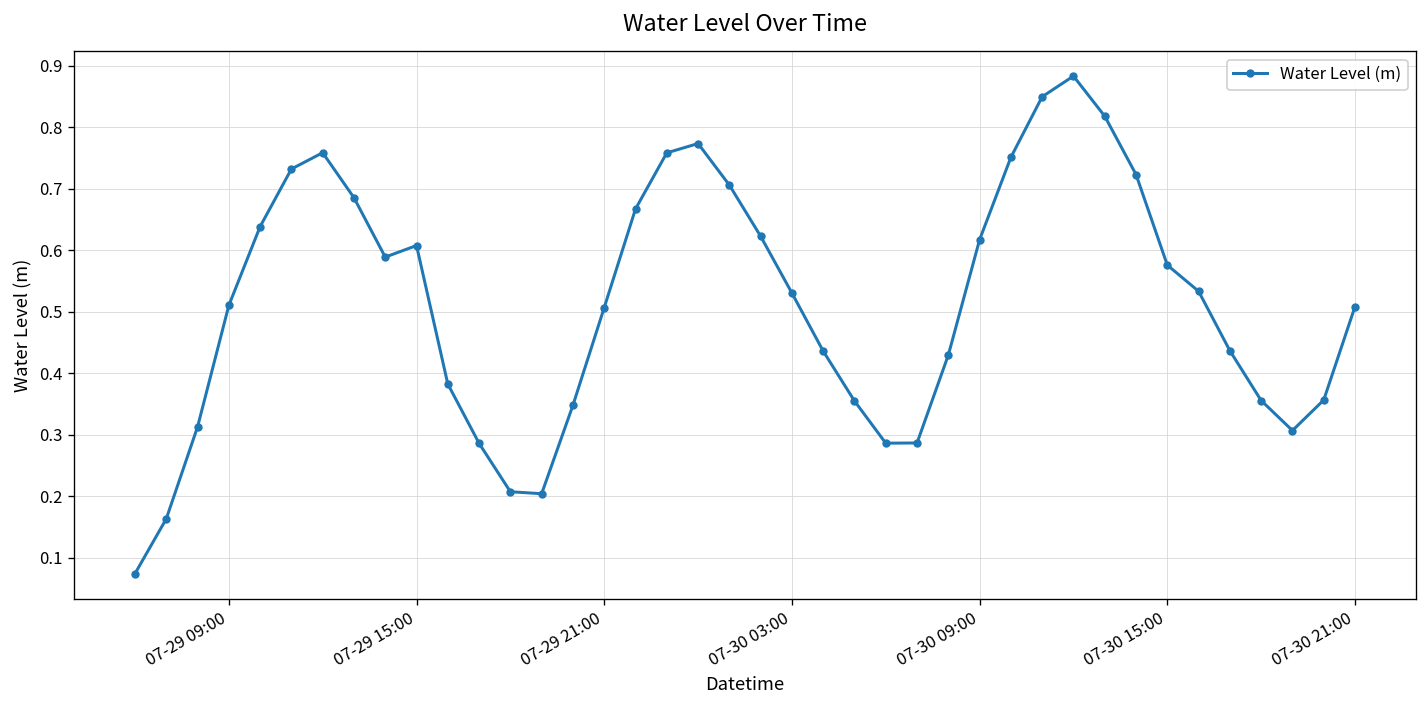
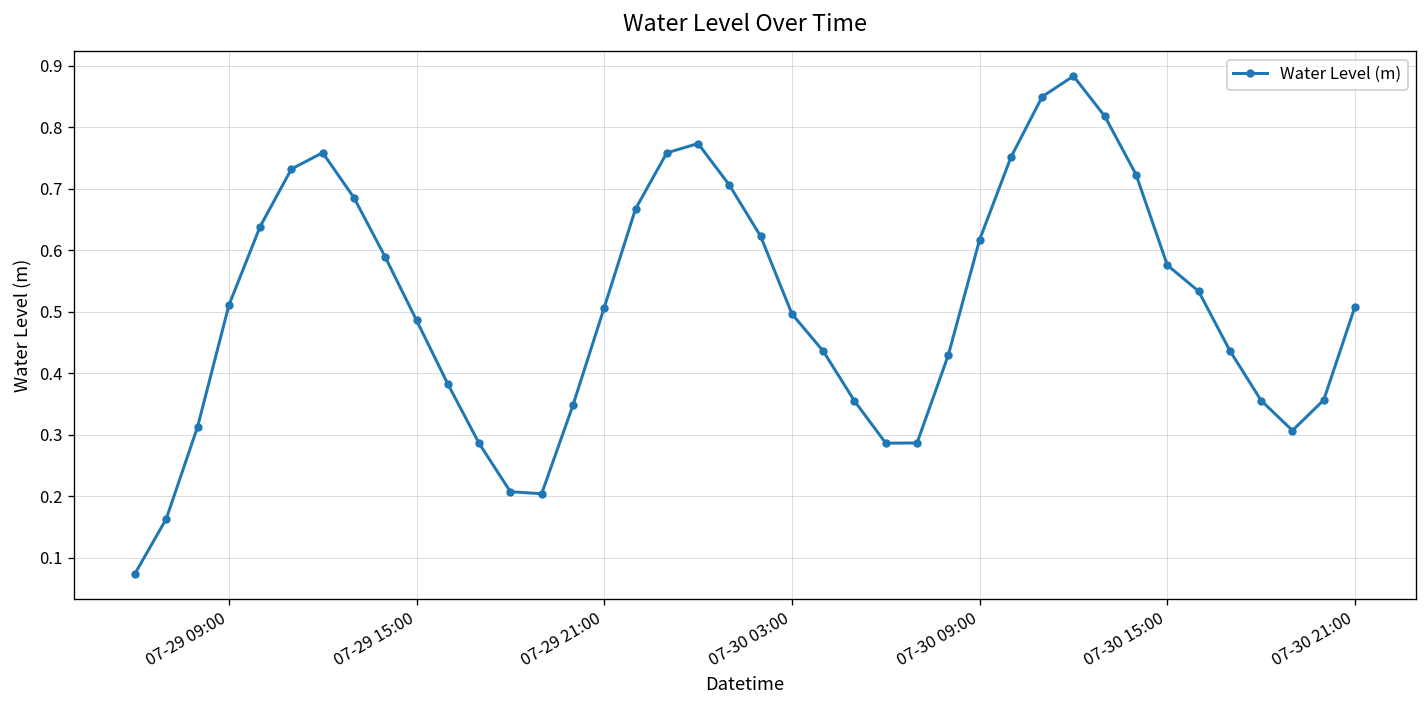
07-29 15:00: 0.61 -> 0.49
07-30 03:00: 0.53 -> 0.50
